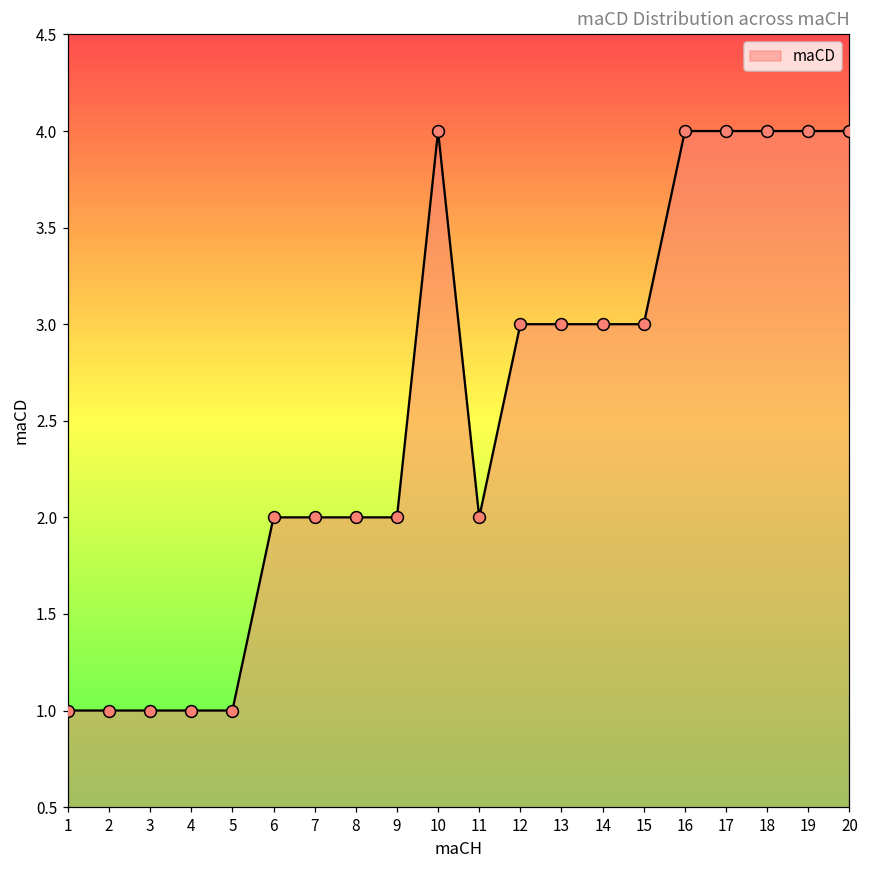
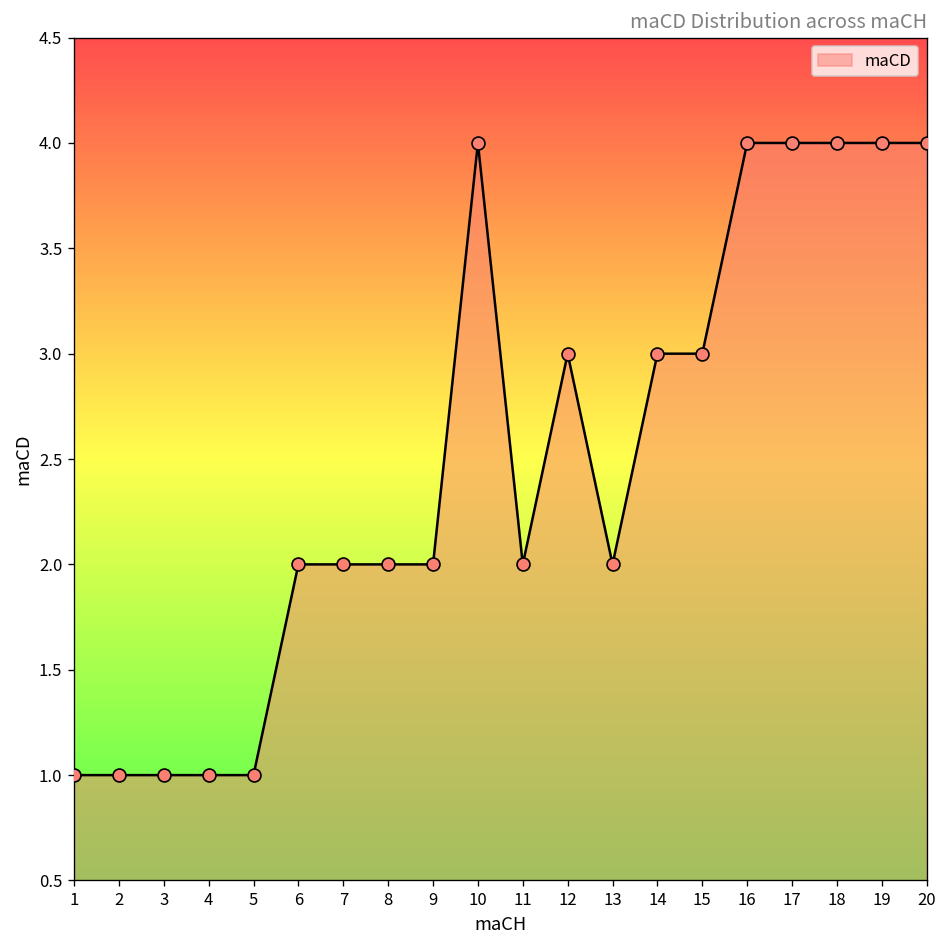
13: 3 -> 2
